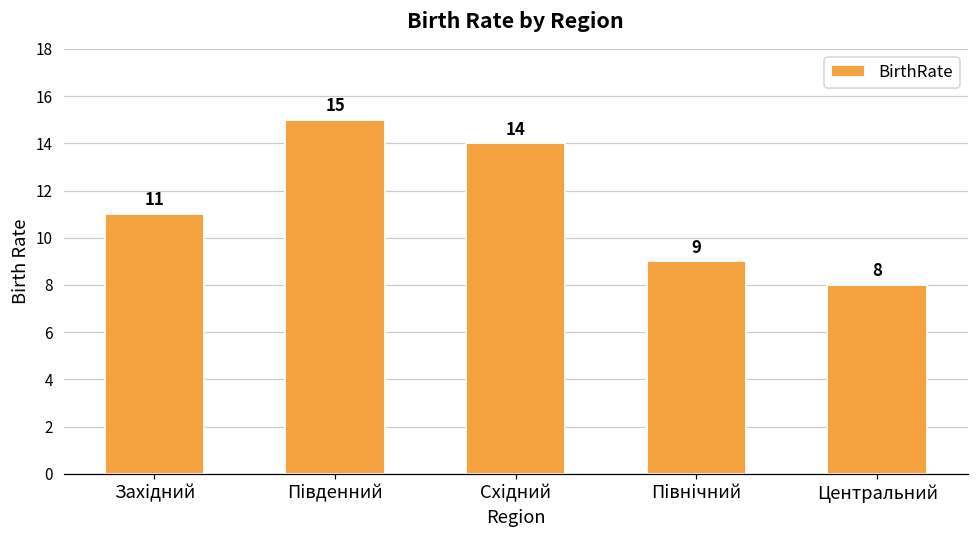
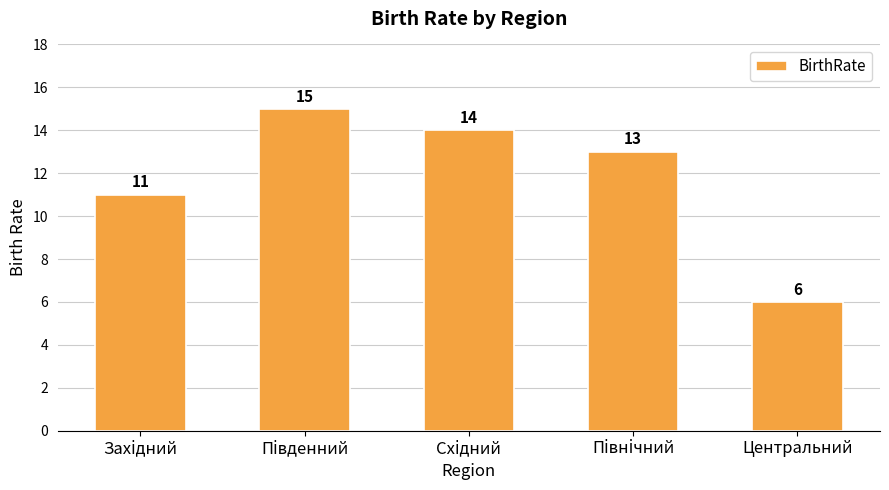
Північний: 9 -> 13
Центральний: 8 -> 6
